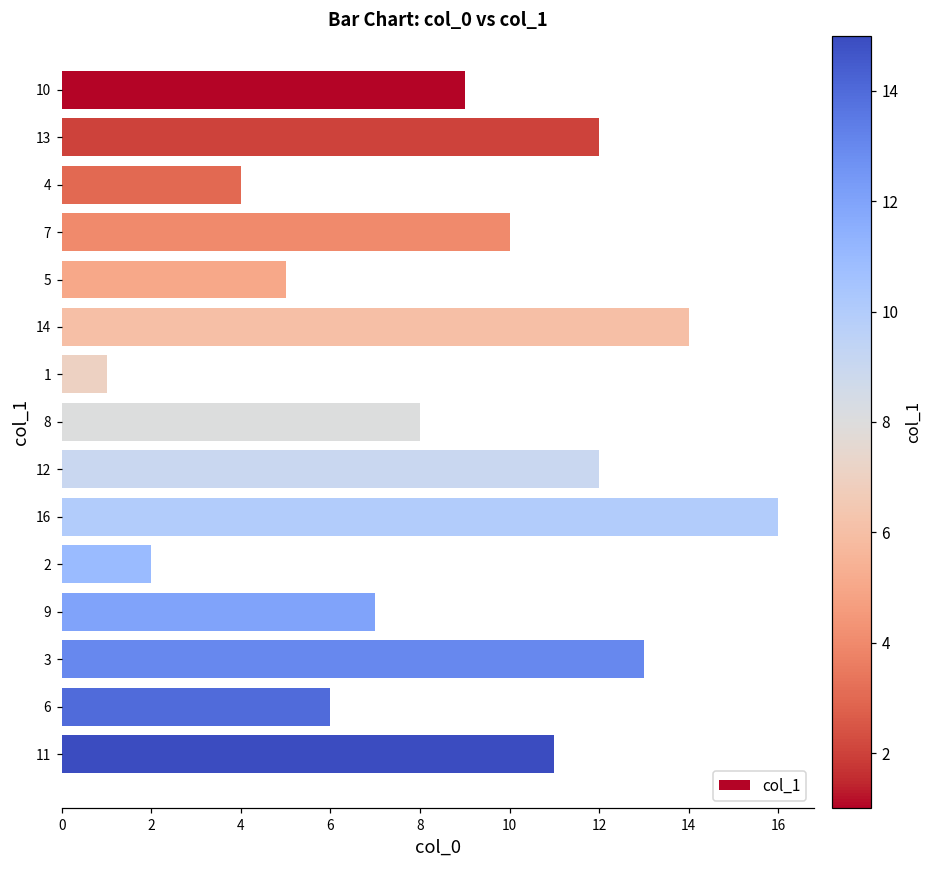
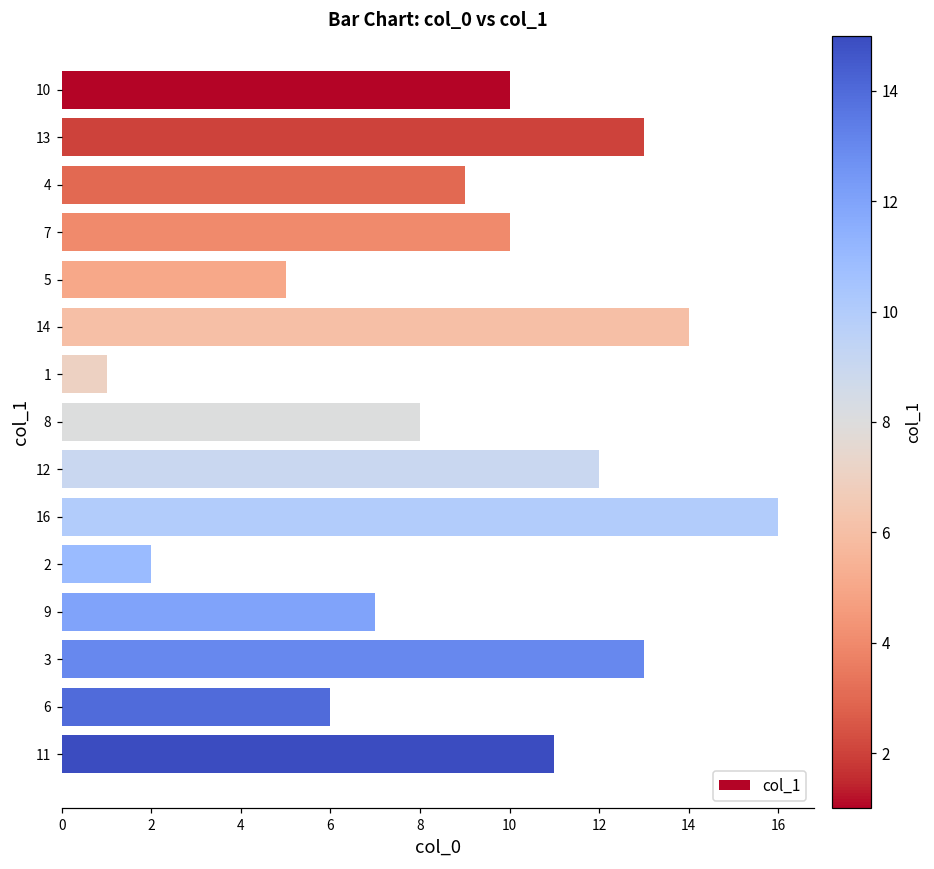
10: 9 -> 10
13: 12 -> 13
4: 4 -> 9
